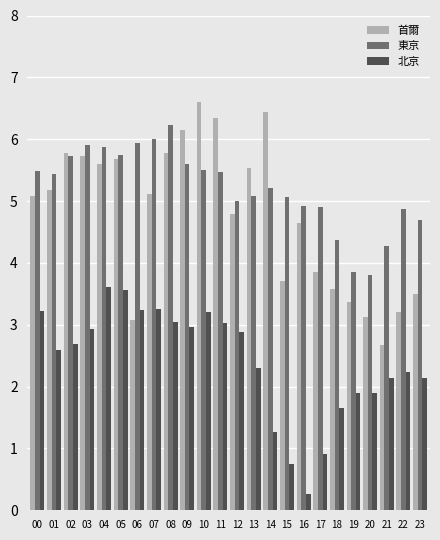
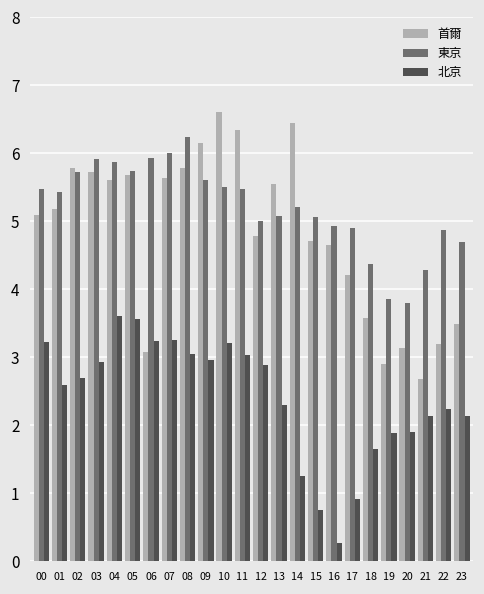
首爾, 07: 5.1 -> 5.6
首爾, 15: 3.7 -> 4.7
首爾, 17: 3.9 -> 4.2
首爾, 19: 3.4 -> 2.9
